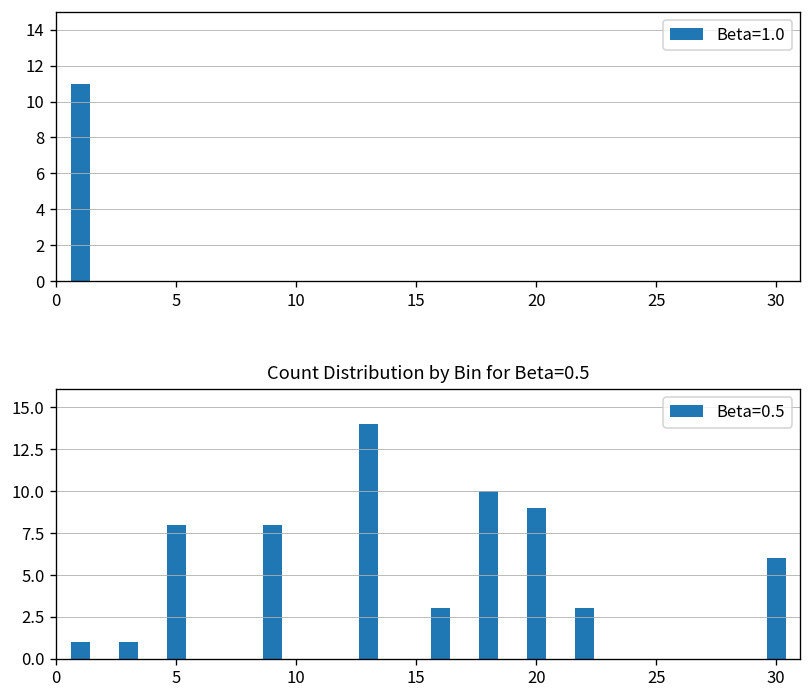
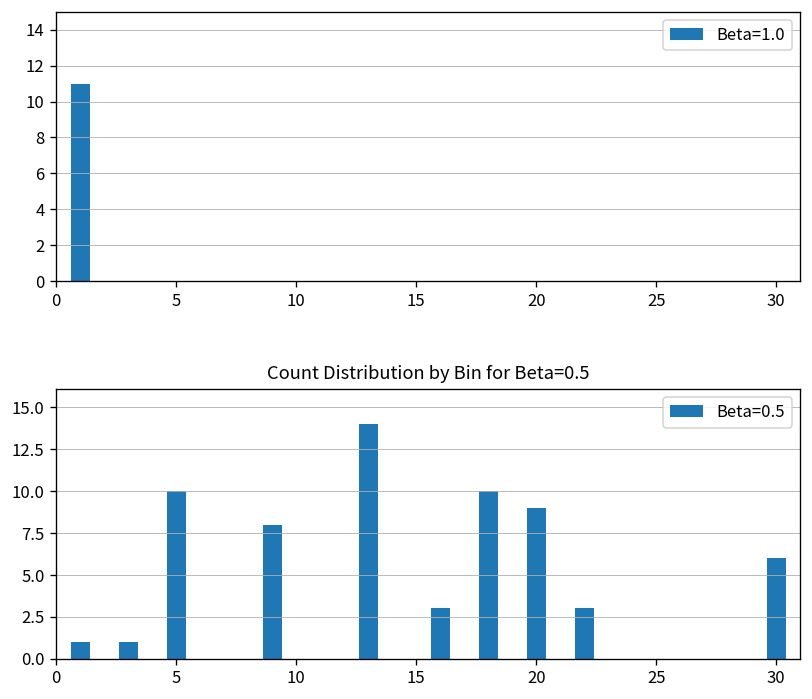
Count Distribution by Bin for Beta=0.5, 5: 8 -> 10
